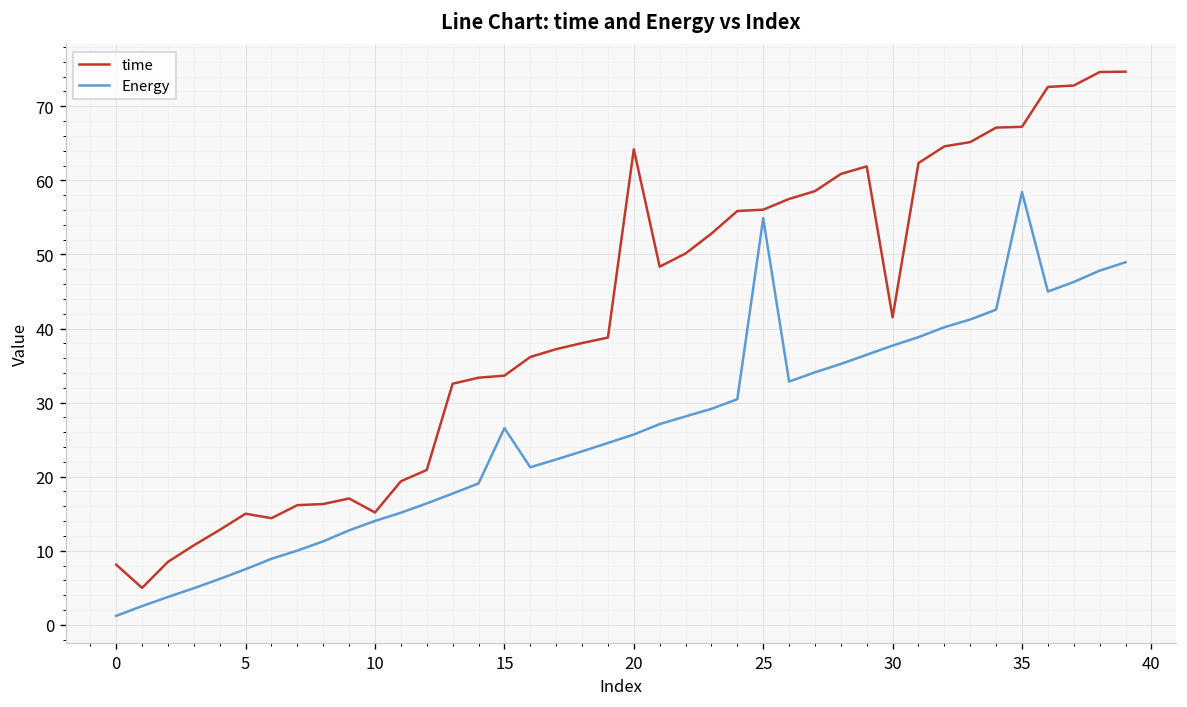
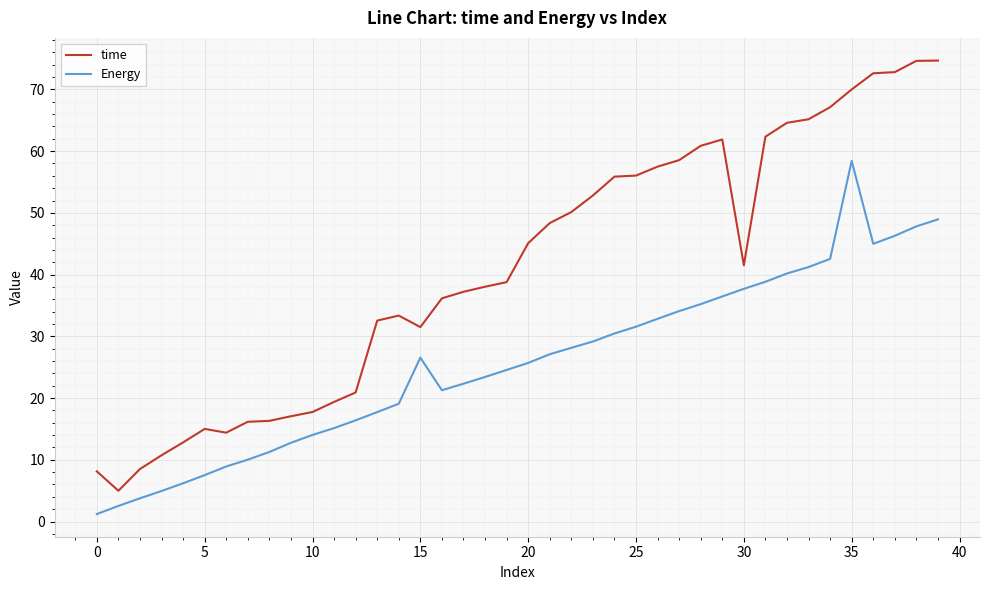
time, 10: 15 -> 18
time, 15: 34 -> 31
time, 20: 64 -> 45
Energy, 25: 55 -> 32
time, 35: 67 -> 70
